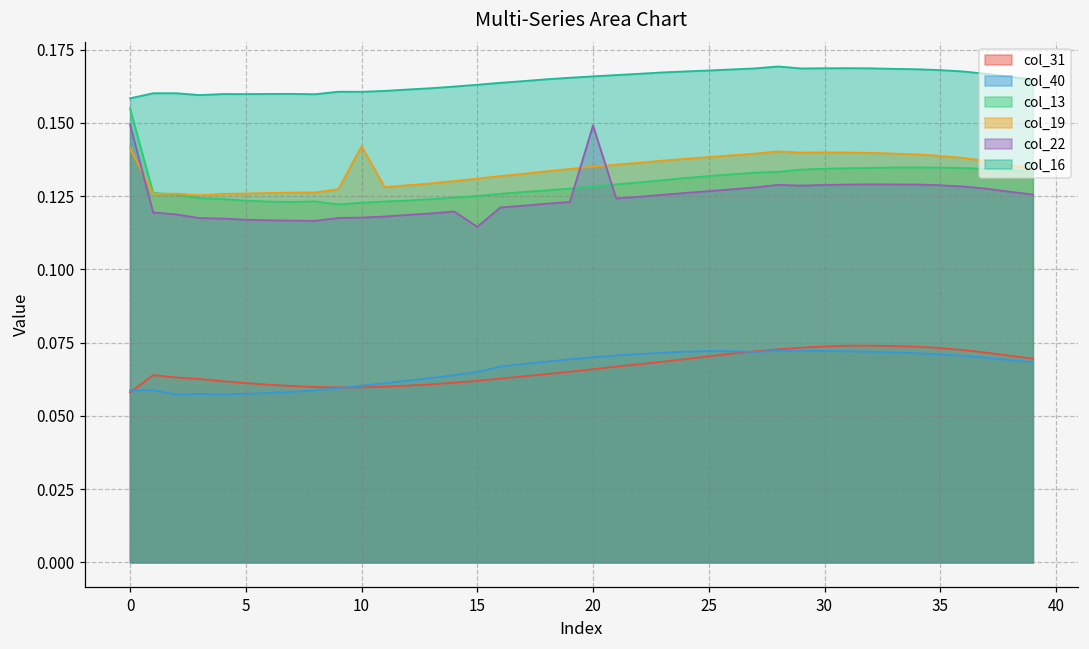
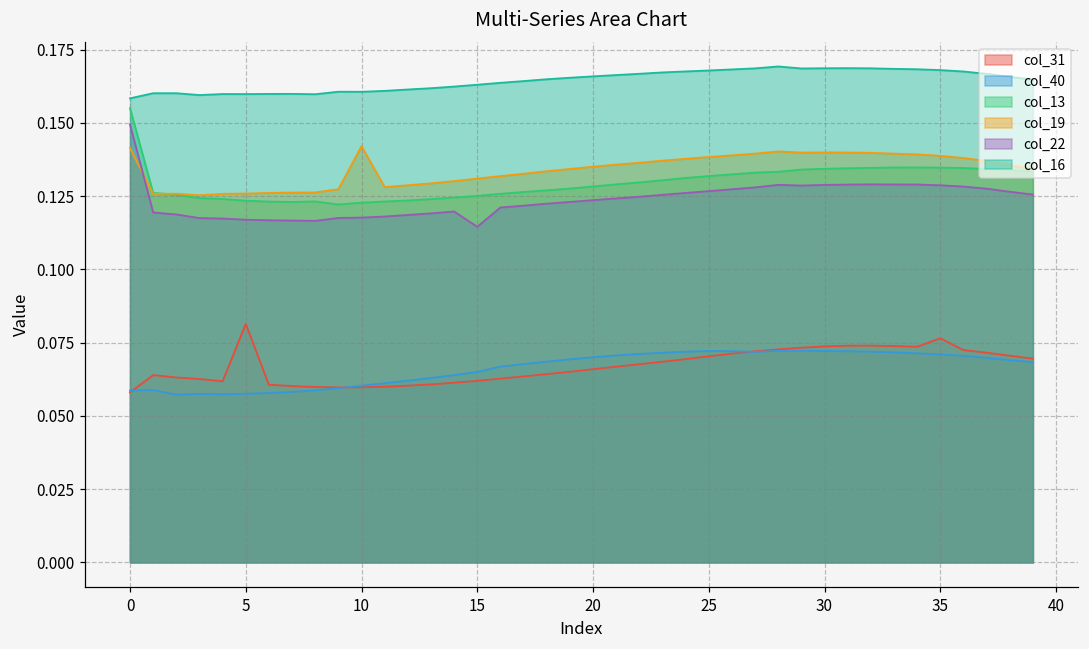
col_31, 5: 0.061 -> 0.081
col_22, 20: 0.149 -> 0.124
col_31, 35: 0.073 -> 0.076
